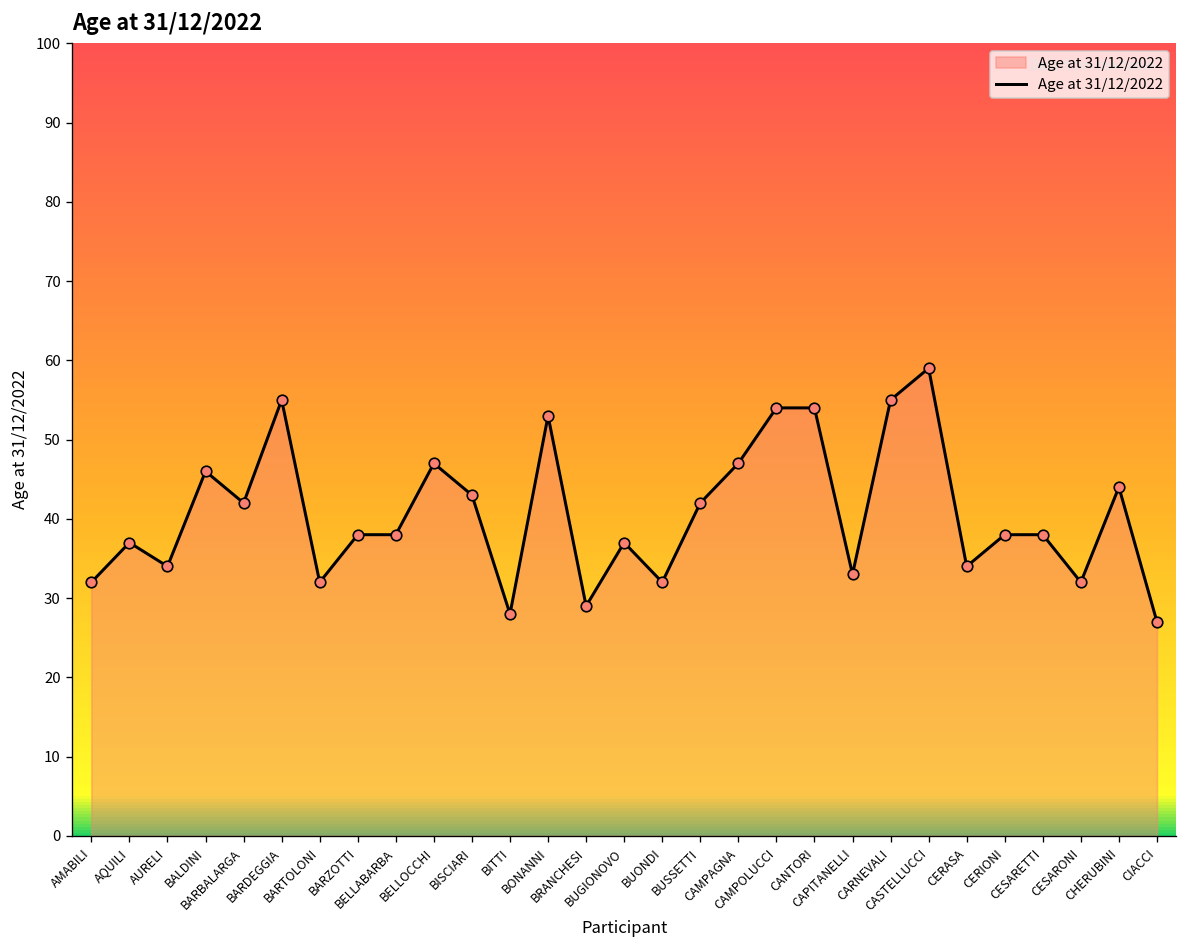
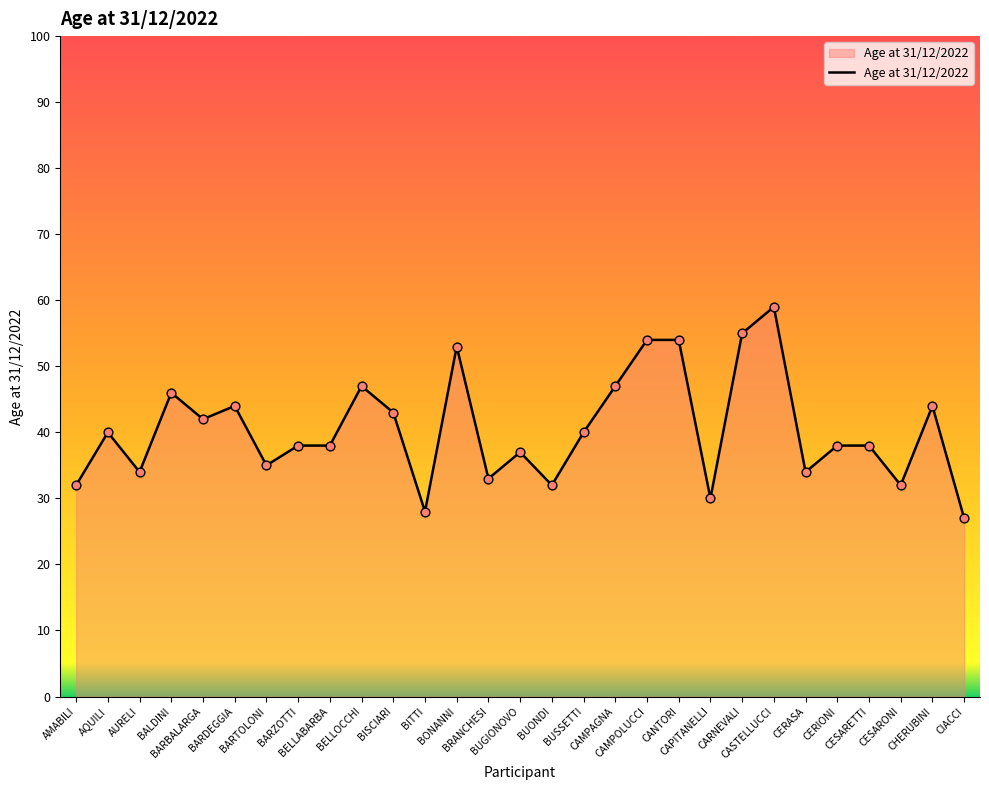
AQUILI: 37 -> 40
BARDEGGIA: 55 -> 44
BARTOLONI: 32 -> 35
BRANCHESI: 29 -> 33
BUSSETTI: 42 -> 40
CAPITANELLI: 33 -> 30
